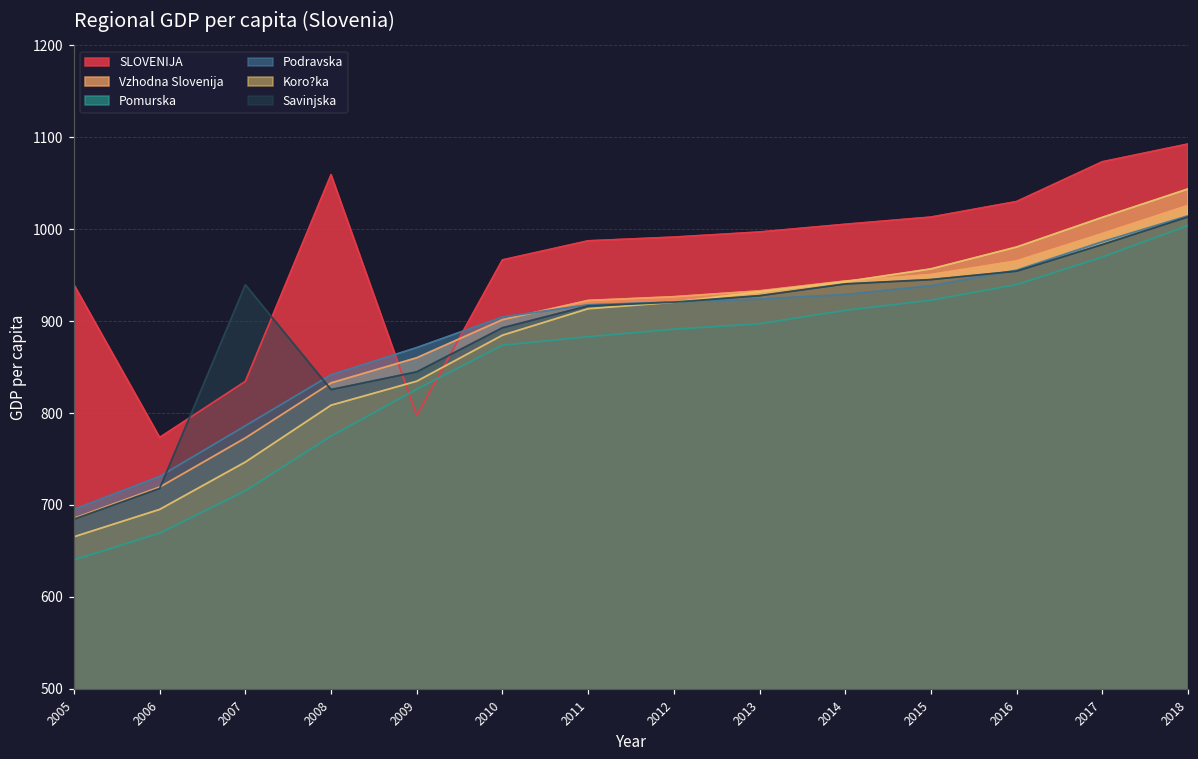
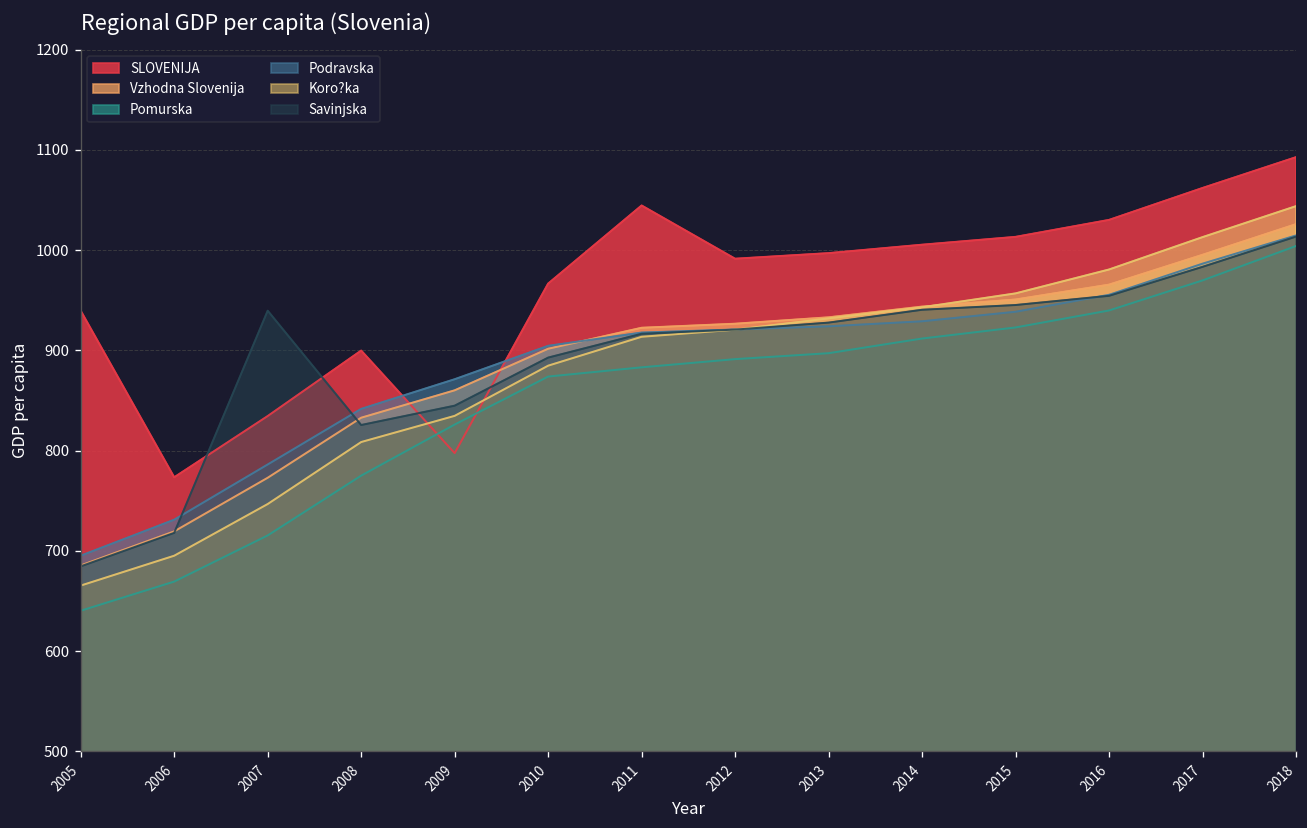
SLOVENIJA, 2008: 1060 -> 900
SLOVENIJA, 2011: 990 -> 1040
SLOVENIJA, 2017: 1070 -> 1060
